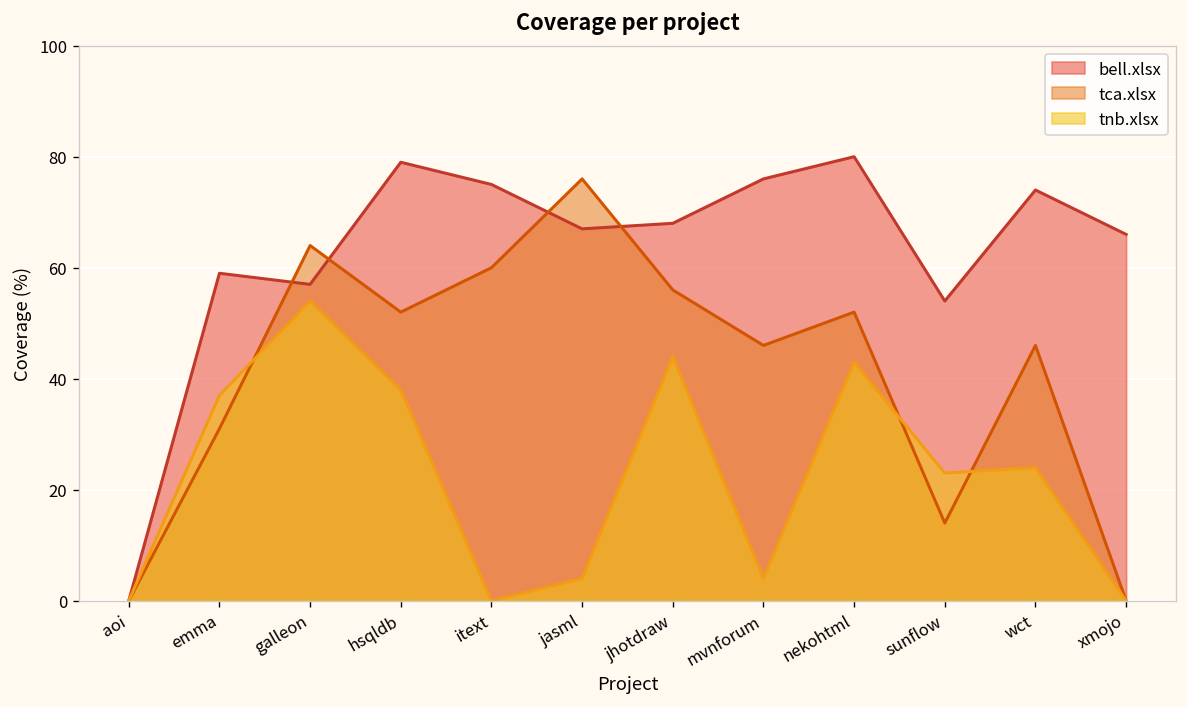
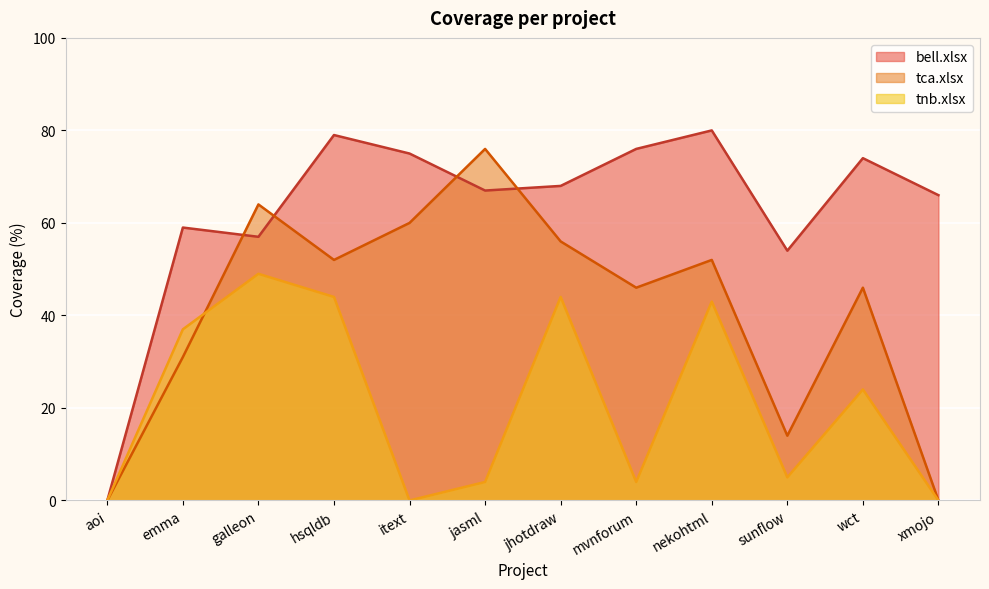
tnb.xlsx, galleon: 54 -> 49
tnb.xlsx, hsqldb: 38 -> 44
tnb.xlsx, sunflow: 23 -> 5
